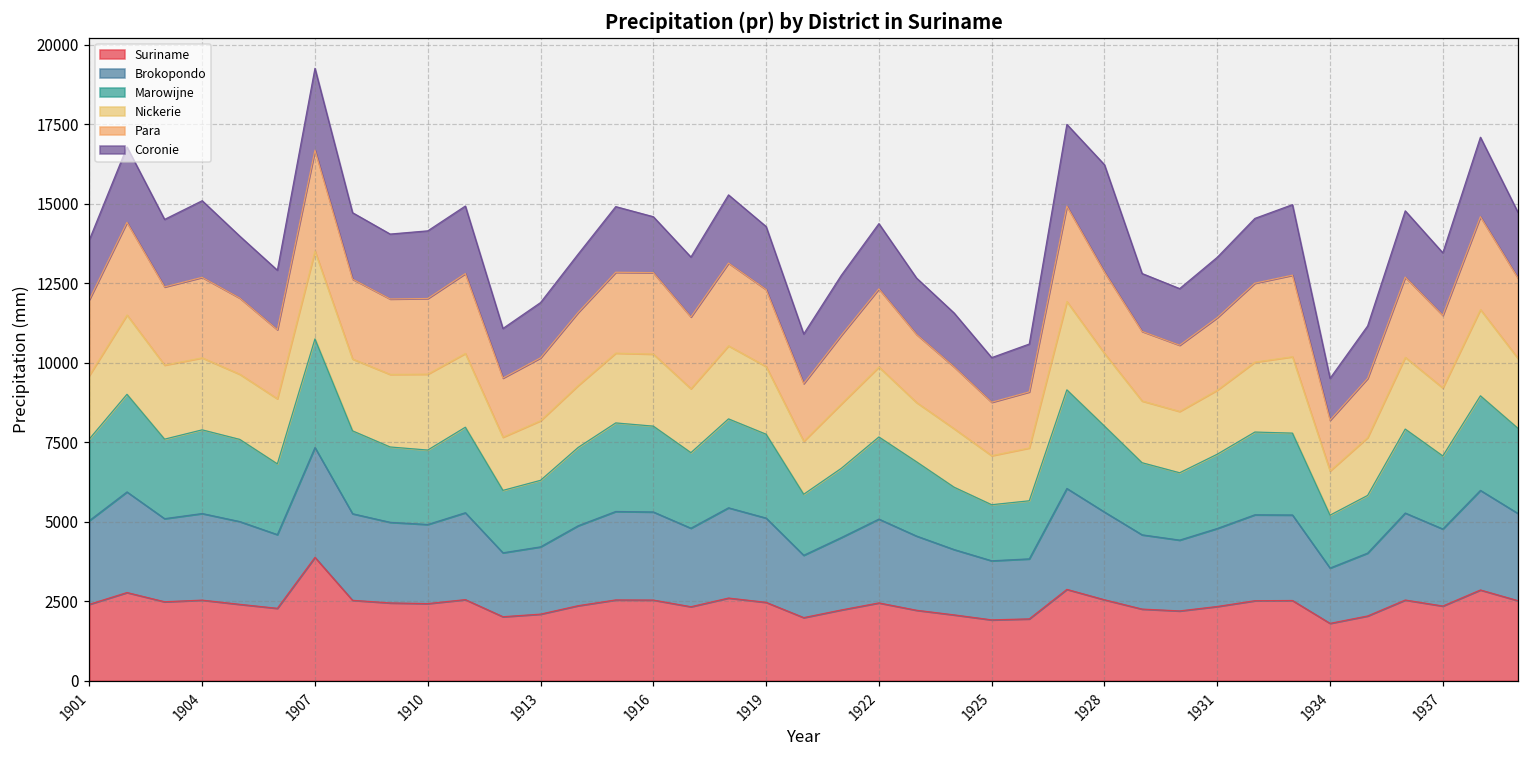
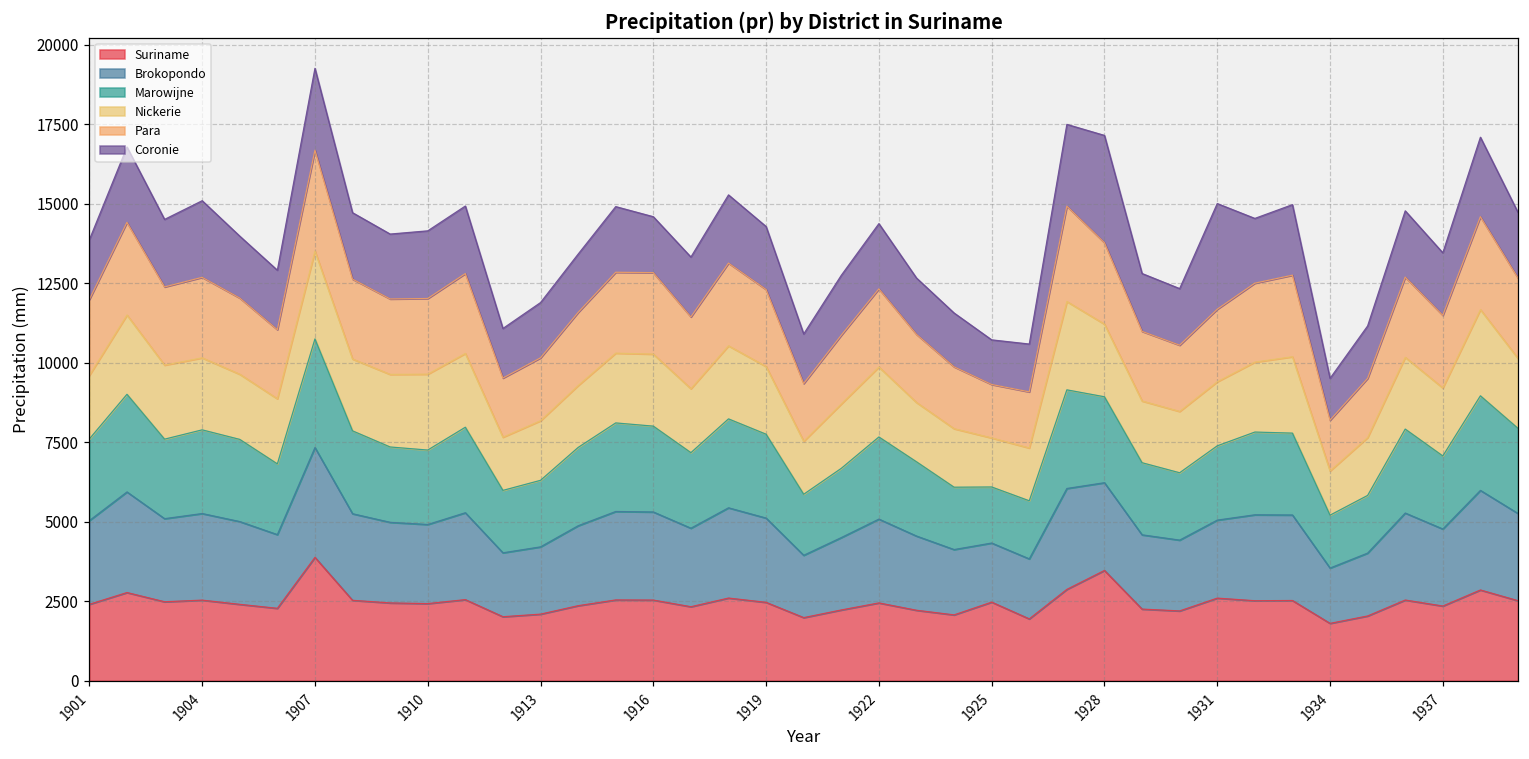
Suriname, 1925: 1900 -> 2500
Suriname, 1928: 2500 -> 3500
Suriname, 1931: 2300 -> 2600
Coronie, 1931: 1900 -> 3300
